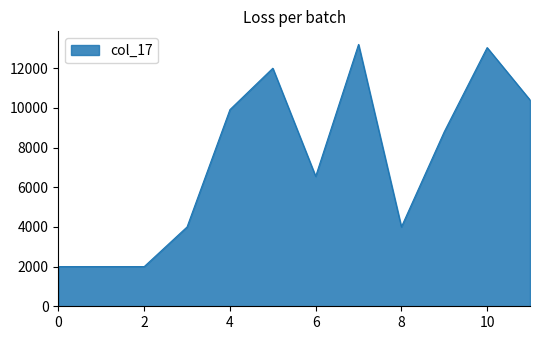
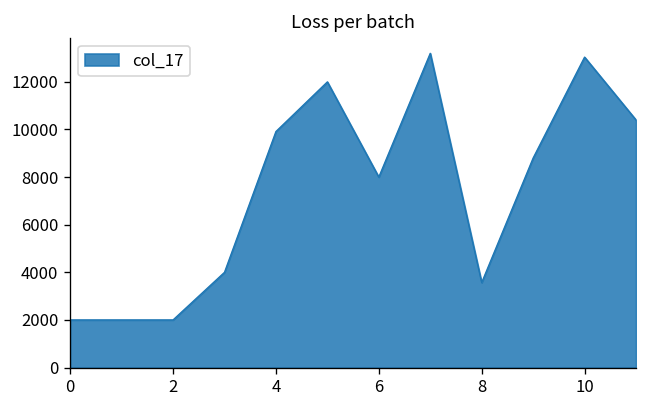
6: 6500 -> 8000
8: 4000 -> 3600
